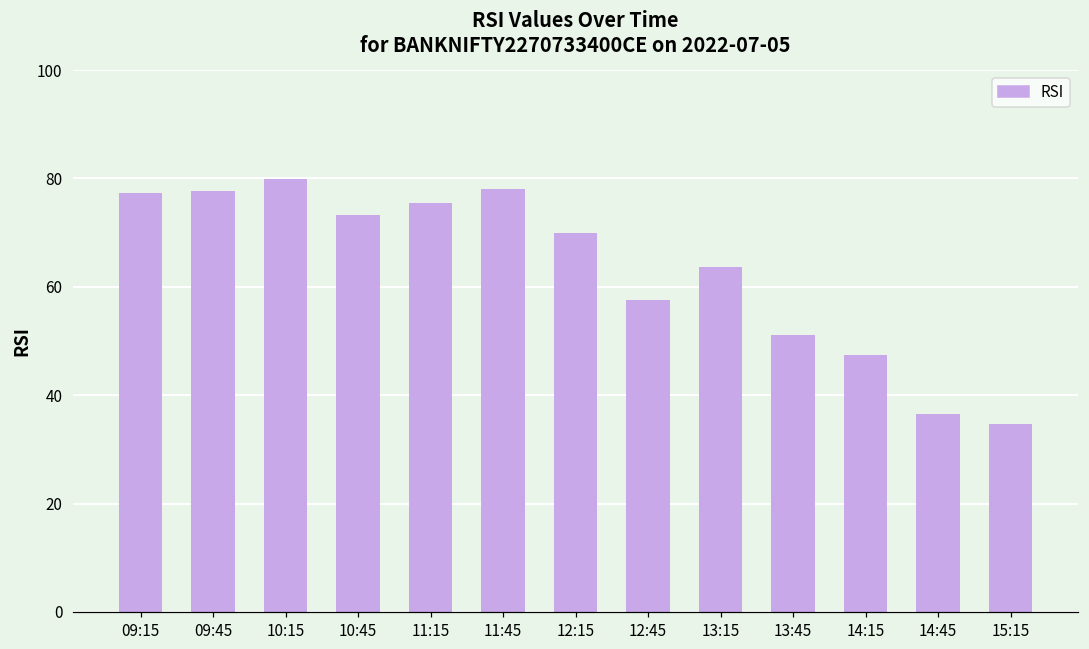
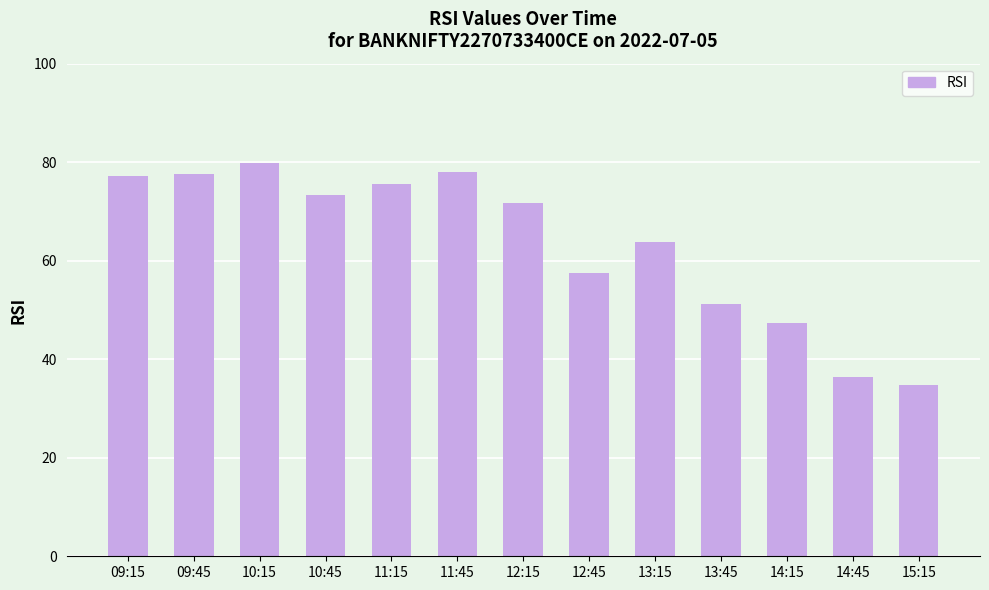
12:15: 70 -> 72
